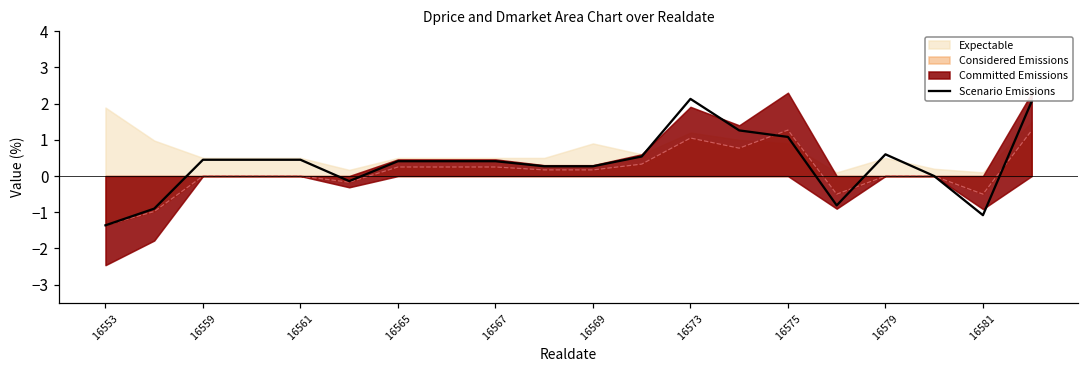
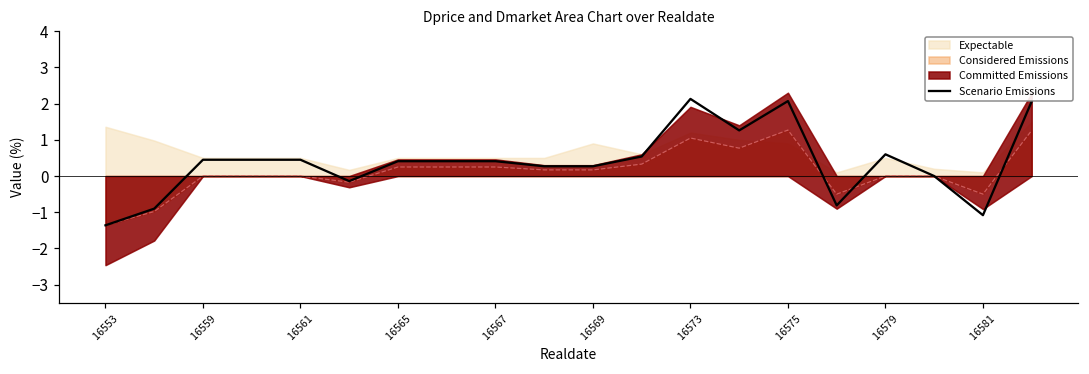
Expectable, 16553: 1.9 -> 1.4
Scenario Emissions, 16575: 1.1 -> 2.1
